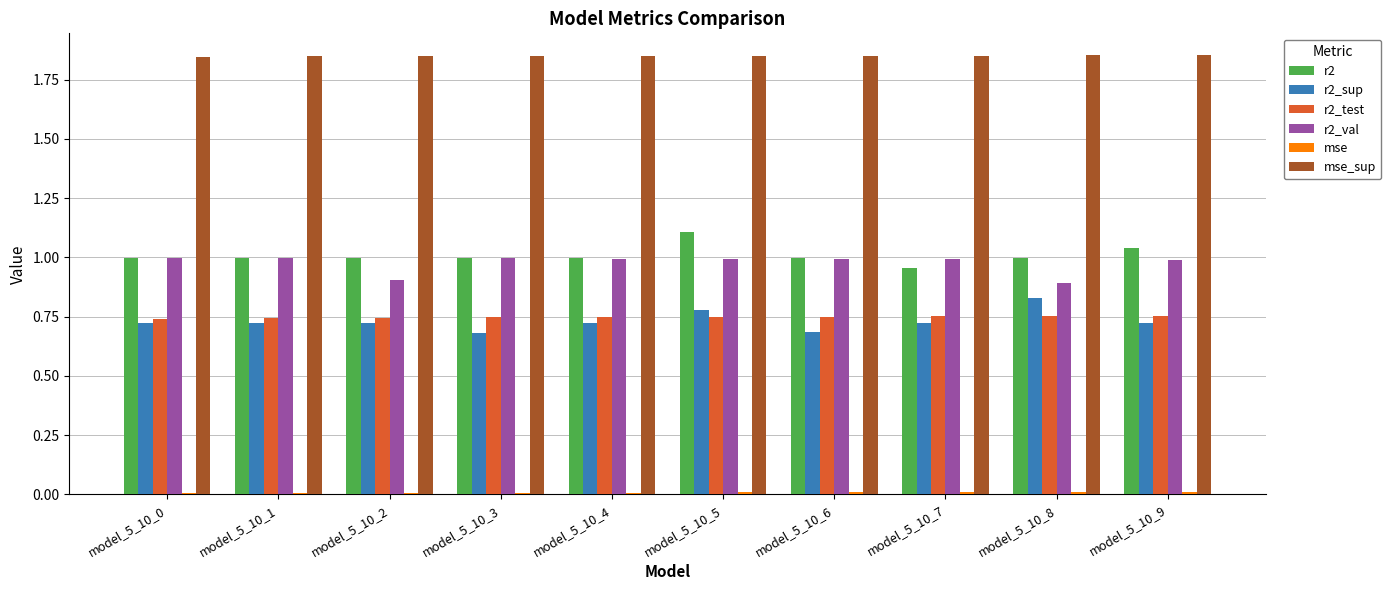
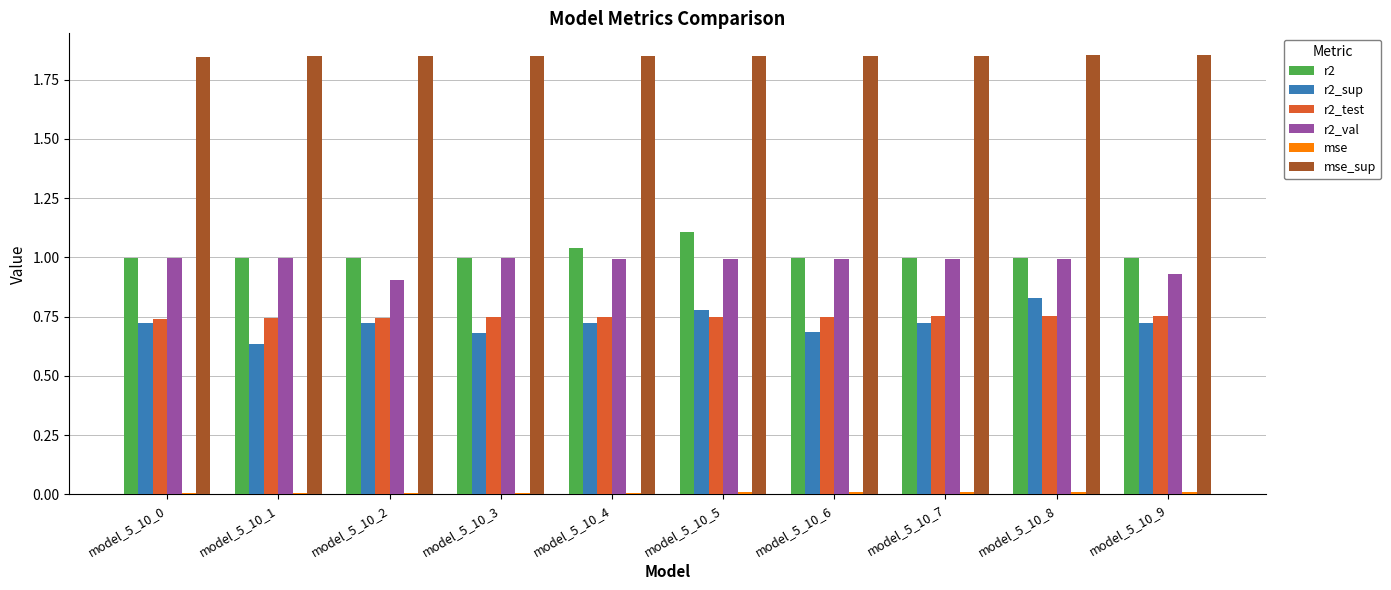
r2_sup, model_5_10_1: 0.72 -> 0.64
r2, model_5_10_4: 1.00 -> 1.04
r2, model_5_10_7: 0.96 -> 1.00
r2_val, model_5_10_8: 0.89 -> 0.99
r2, model_5_10_9: 1.04 -> 1.00
r2_val, model_5_10_9: 0.99 -> 0.93
